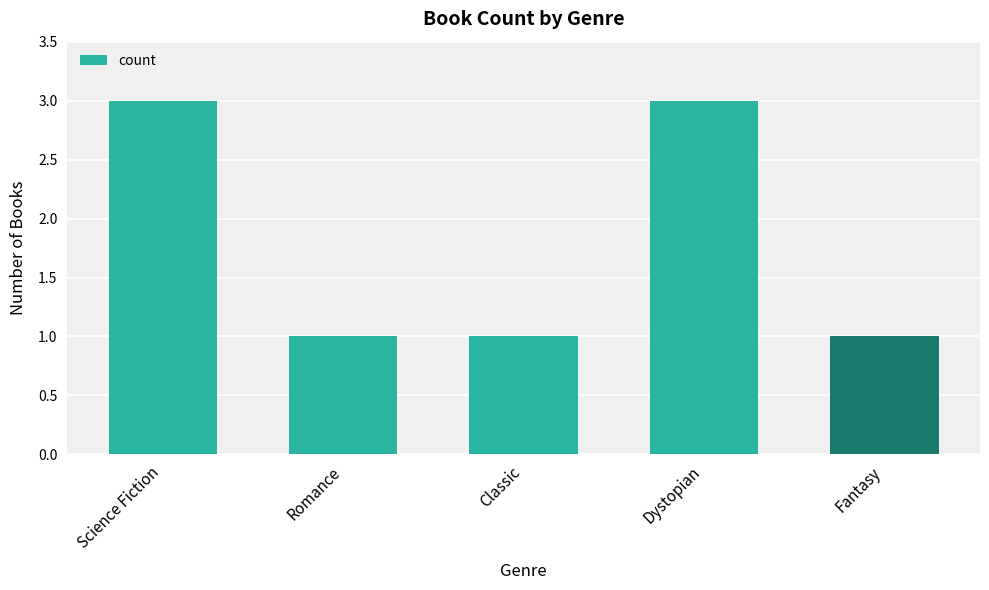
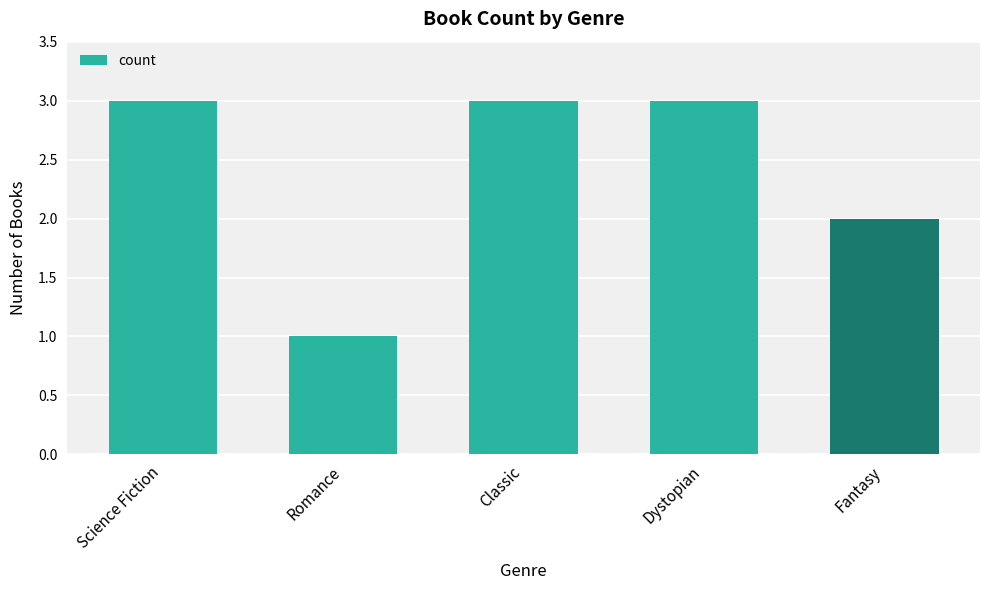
Classic: 1 -> 3
Fantasy: 1 -> 2
